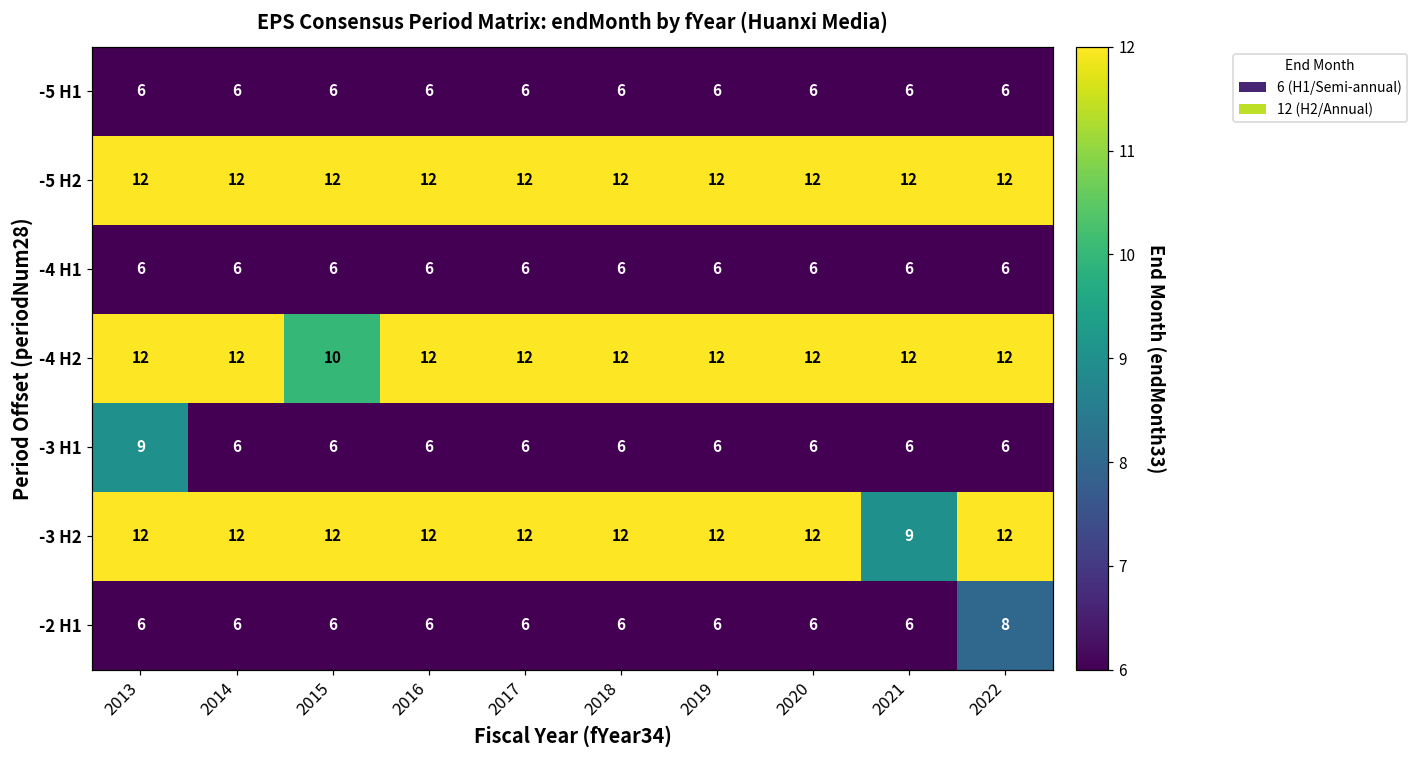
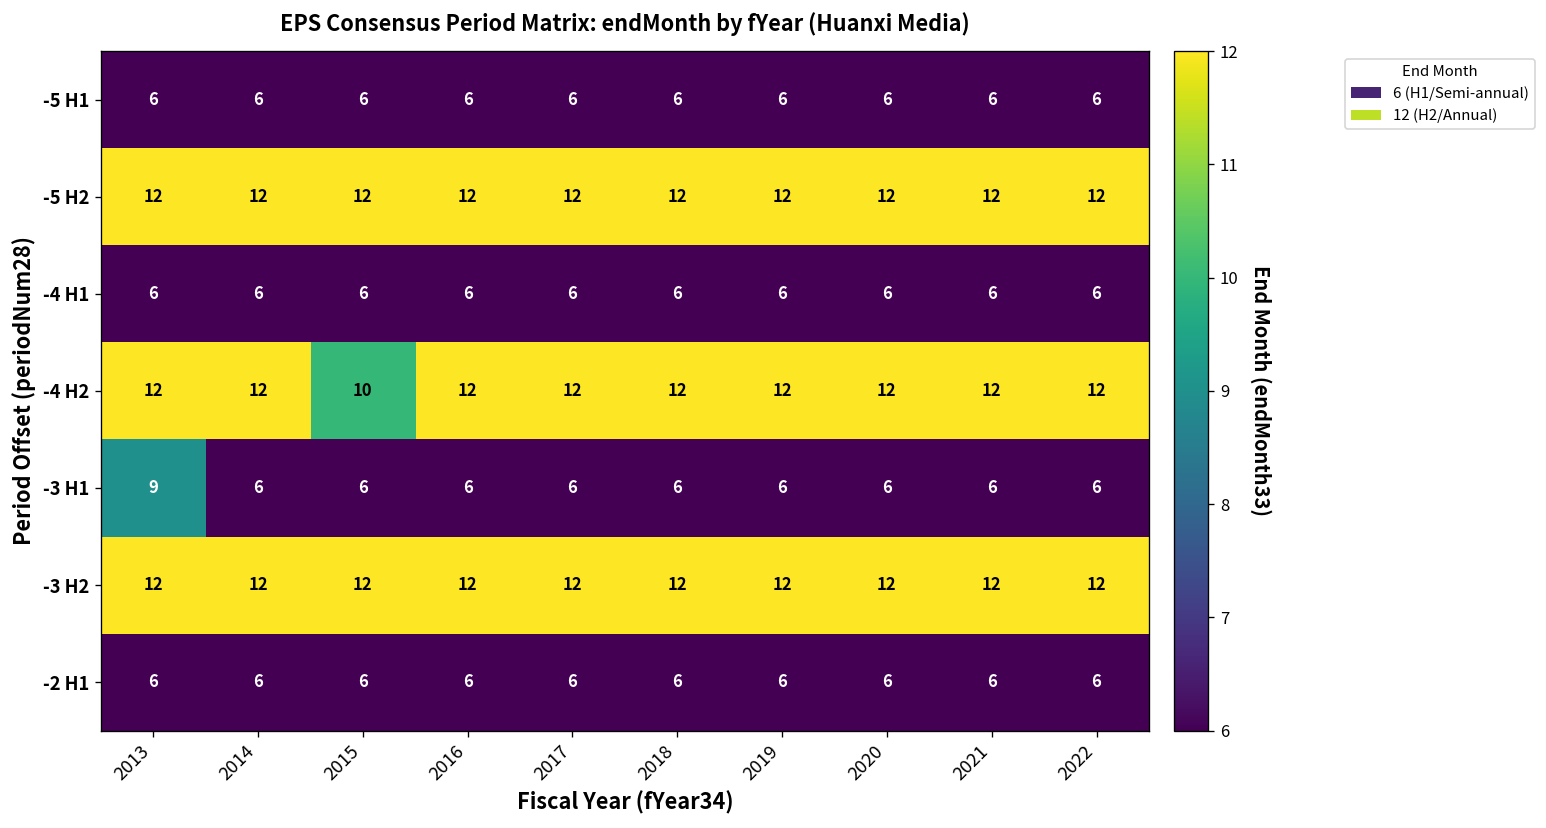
-3 H2, 2021: 9 -> 12
-2 H1, 2022: 8 -> 6
